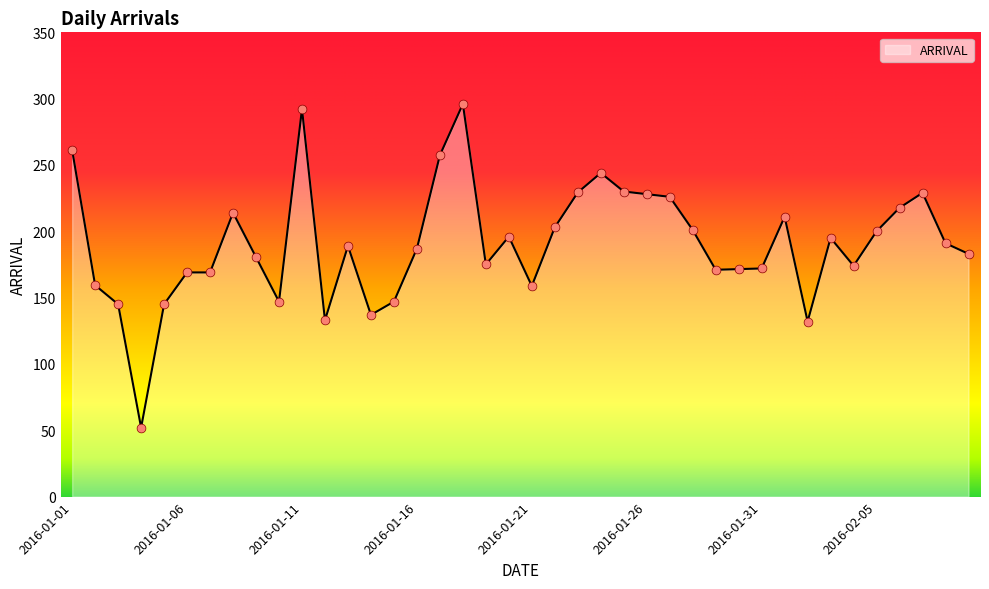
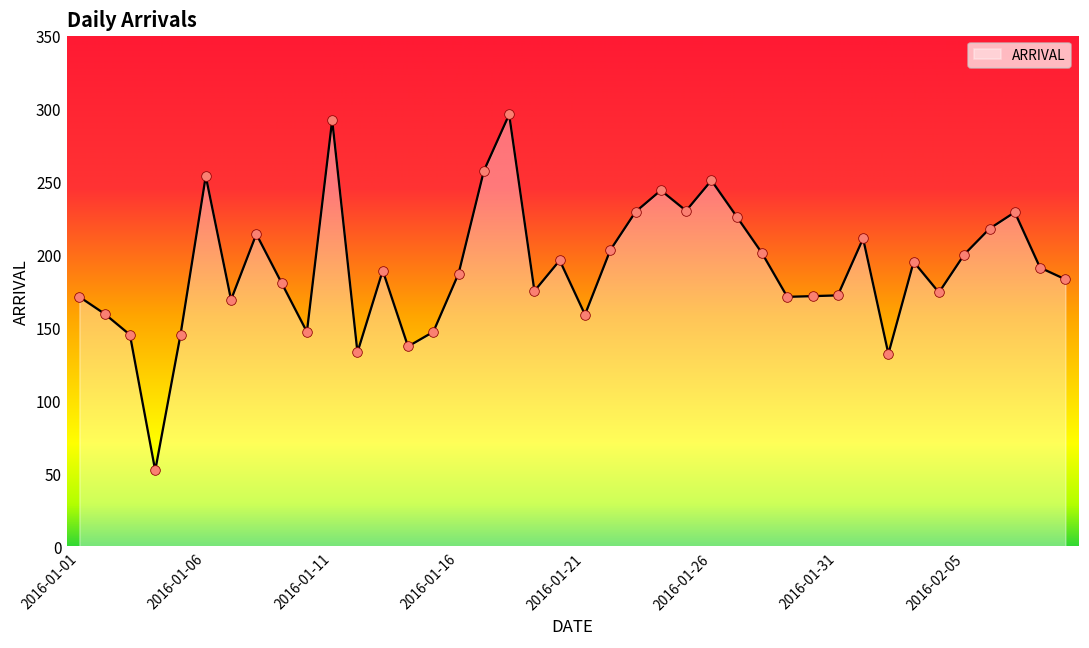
2016-01-01: 261 -> 171
2016-01-06: 169 -> 254
2016-01-26: 228 -> 251
